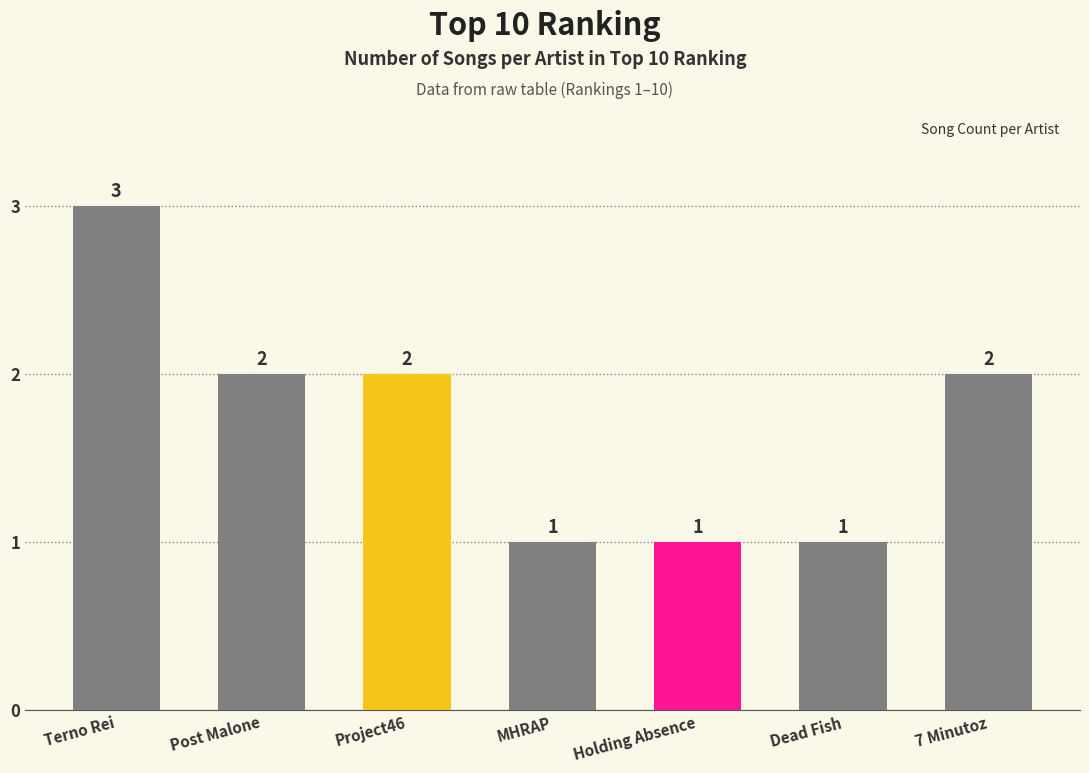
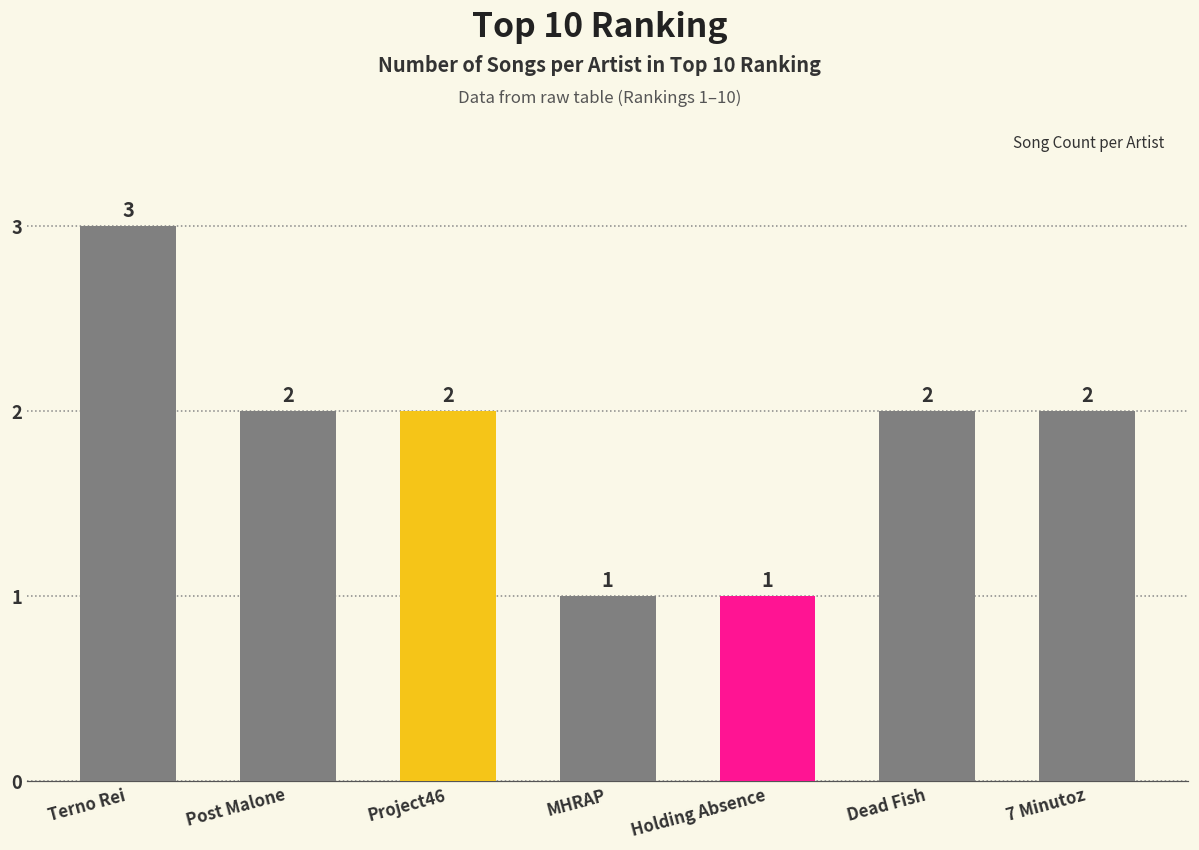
Dead Fish: 1 -> 2
